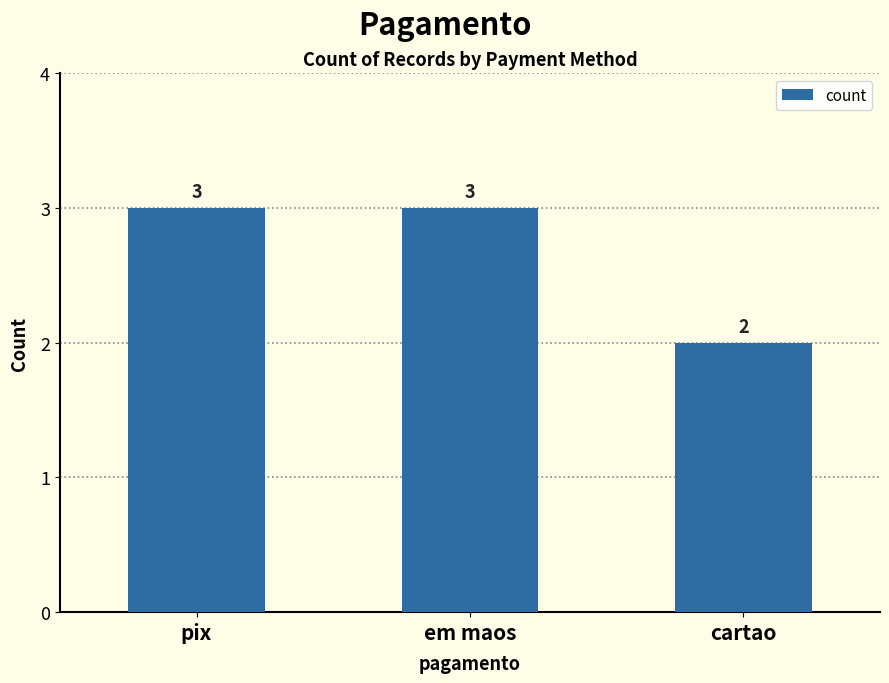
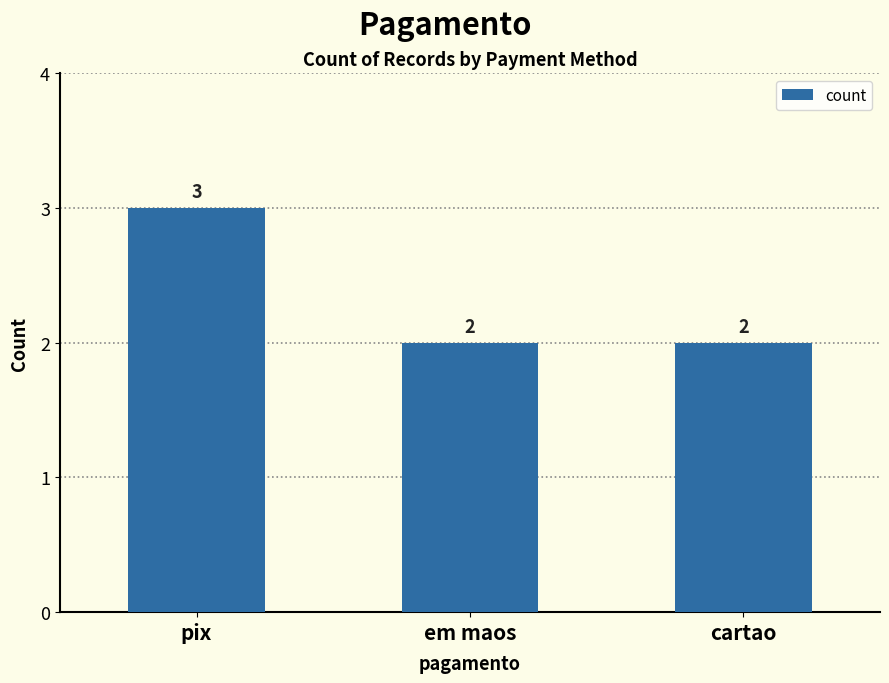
em maos: 3 -> 2
